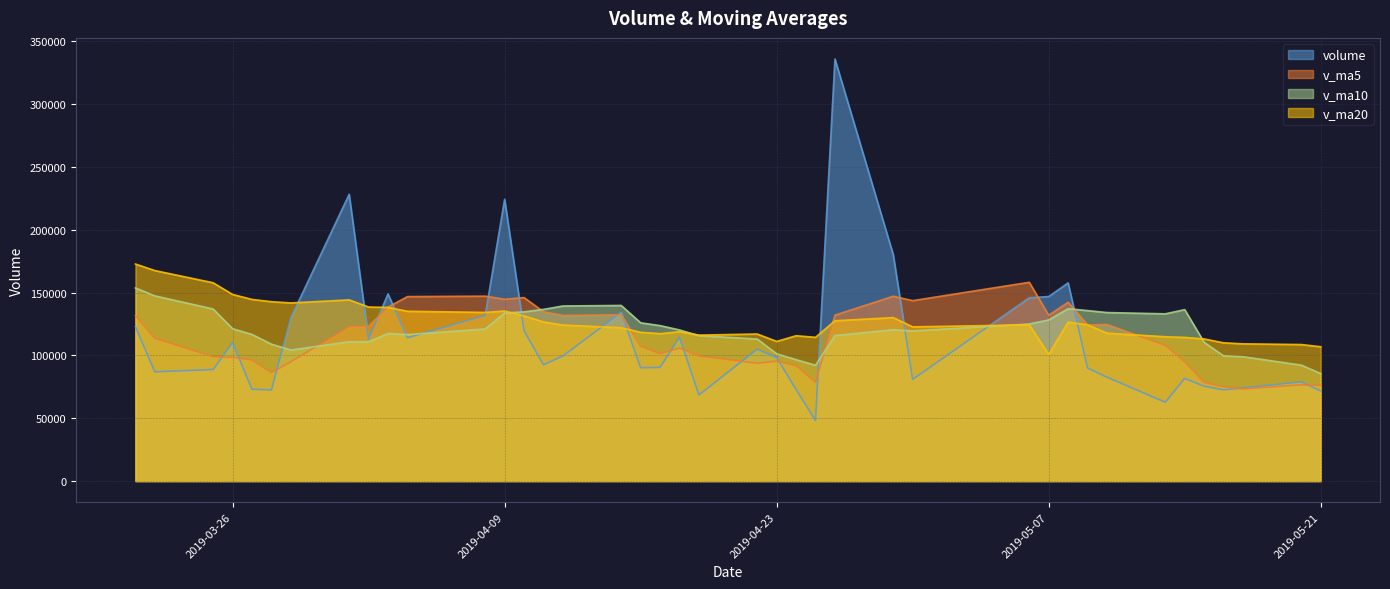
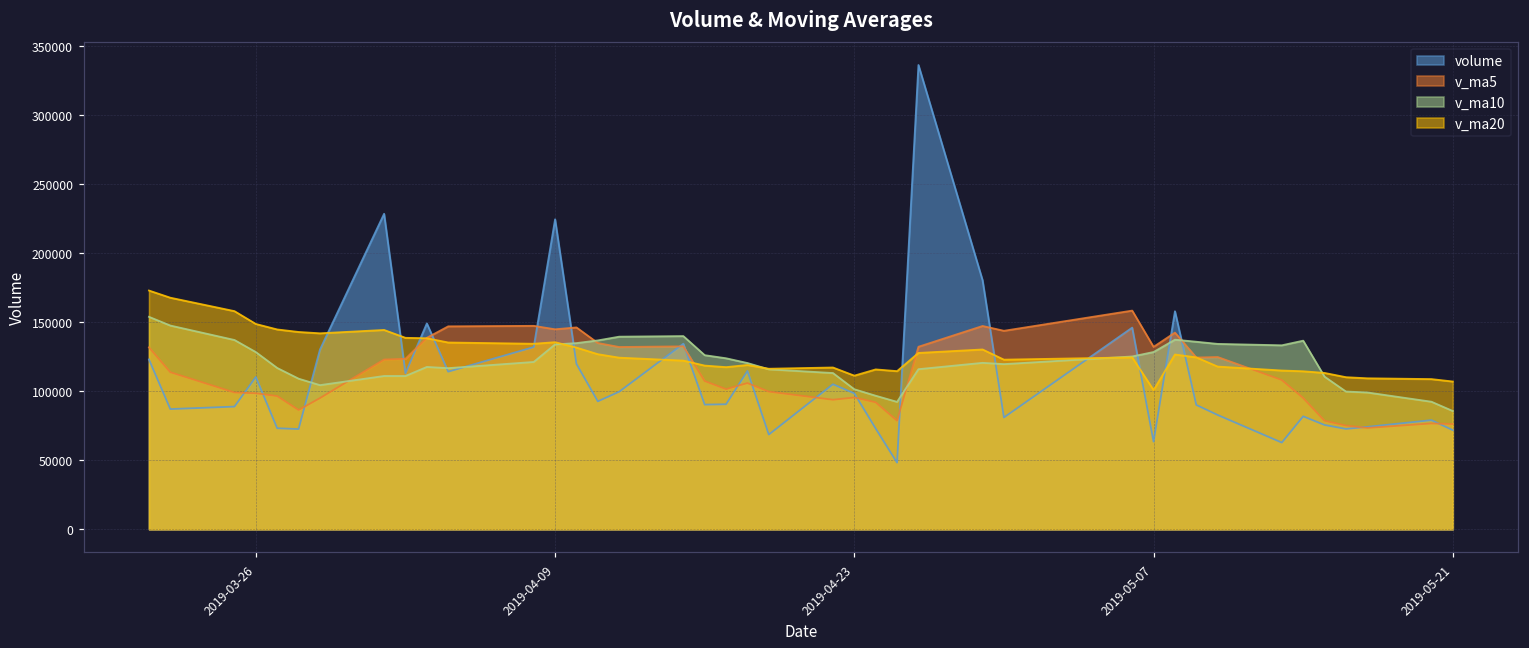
v_ma10, 2019-03-26: 121000 -> 128000
volume, 2019-05-07: 147000 -> 63000
